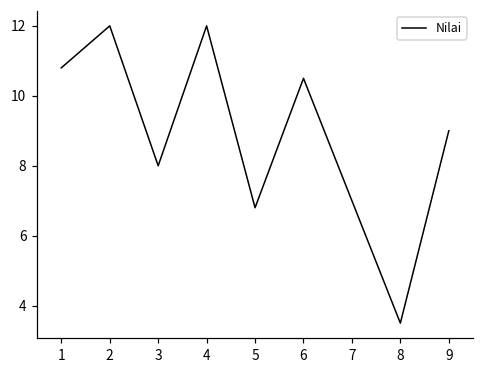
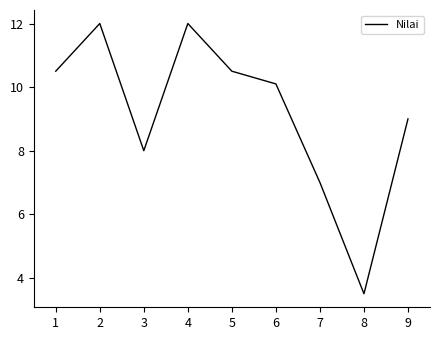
1: 10.8 -> 10.5
5: 6.8 -> 10.5
6: 10.5 -> 10.1
